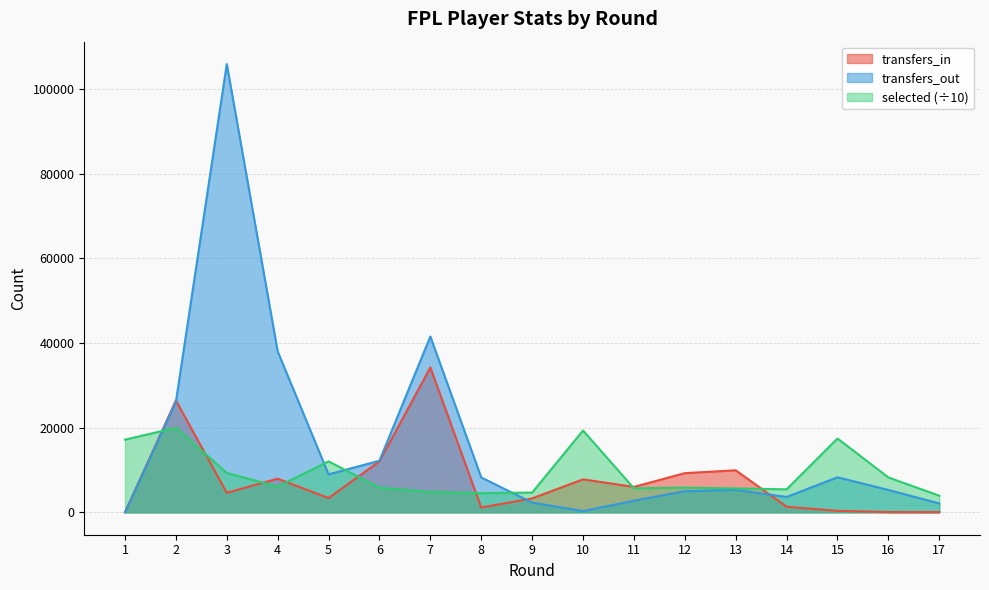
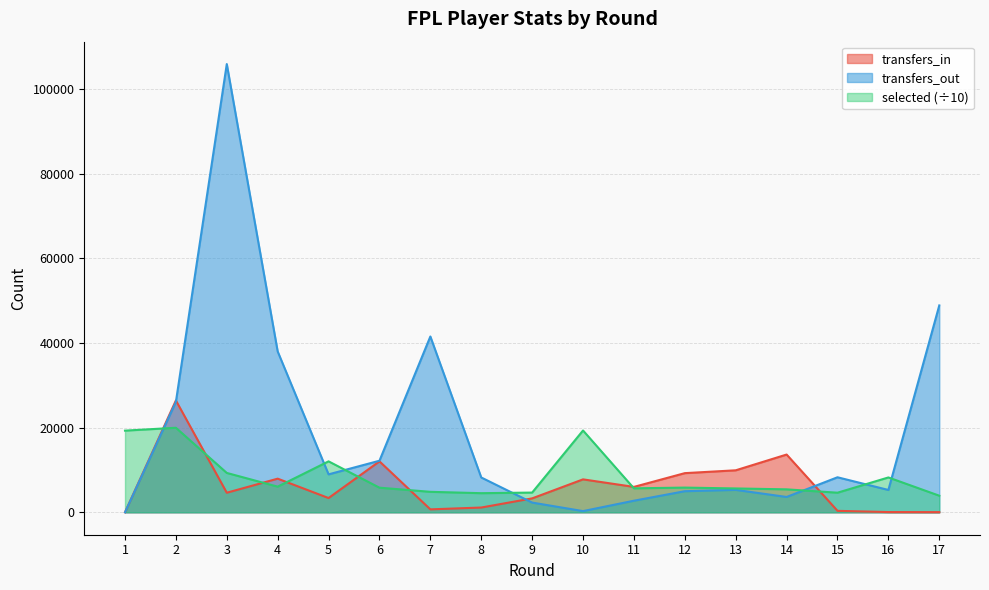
selected (÷10), 1: 17000 -> 19000
transfers_in, 7: 34000 -> 1000
transfers_in, 14: 1000 -> 14000
selected (÷10), 15: 17000 -> 5000
transfers_out, 17: 2000 -> 49000
